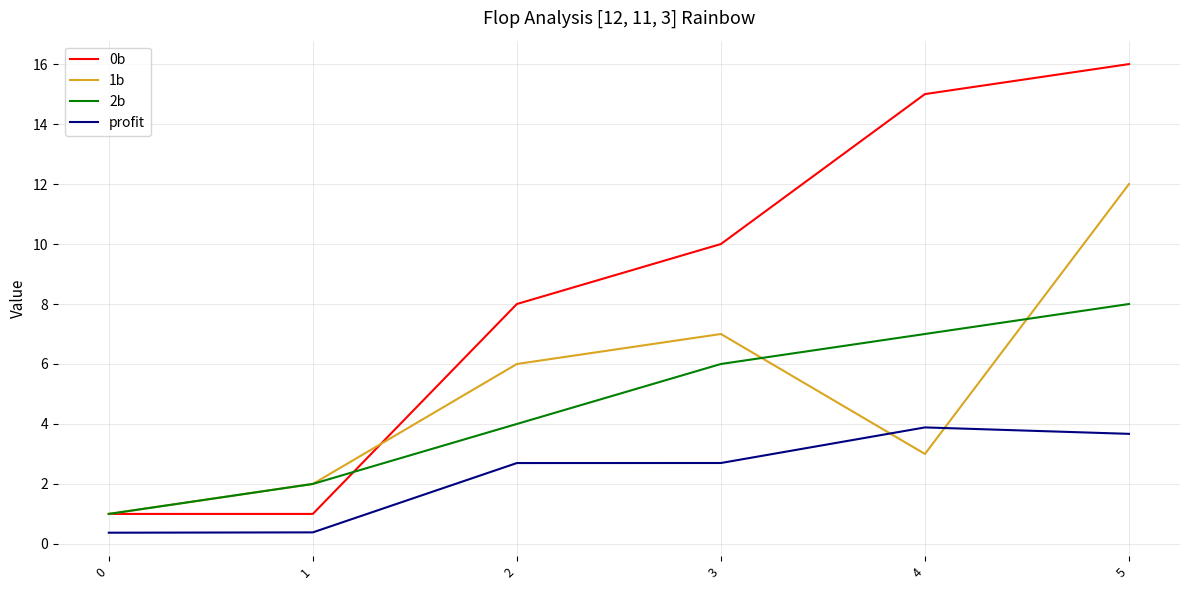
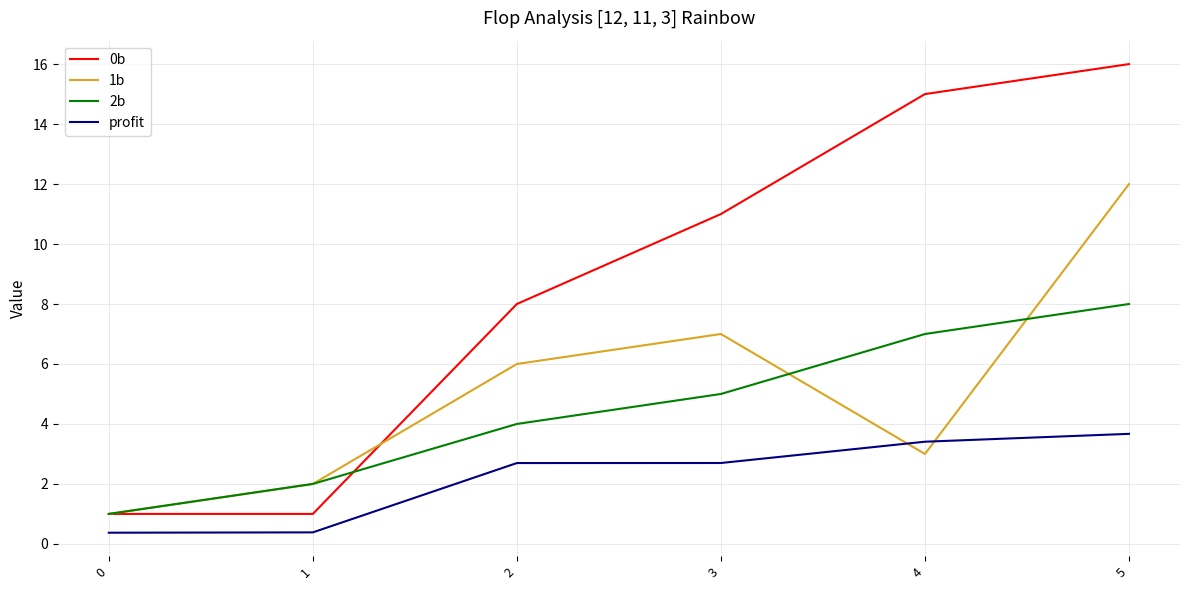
0b, 3: 10 -> 11
2b, 3: 6 -> 5
profit, 4: 3.9 -> 3.4
